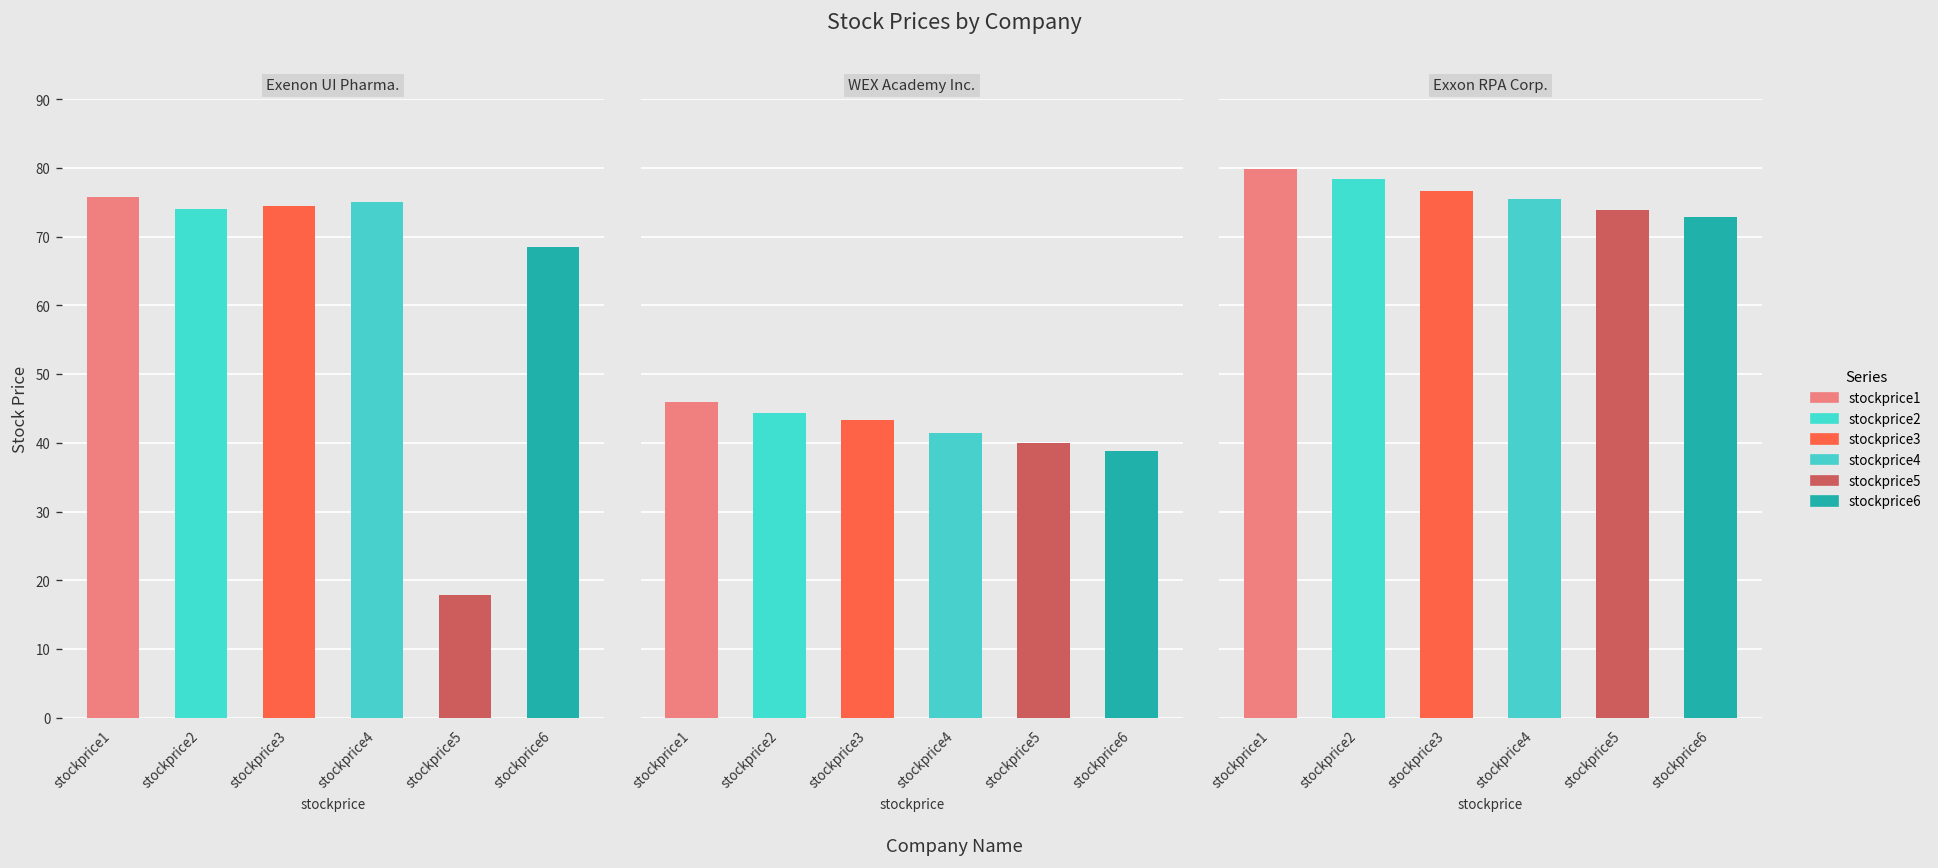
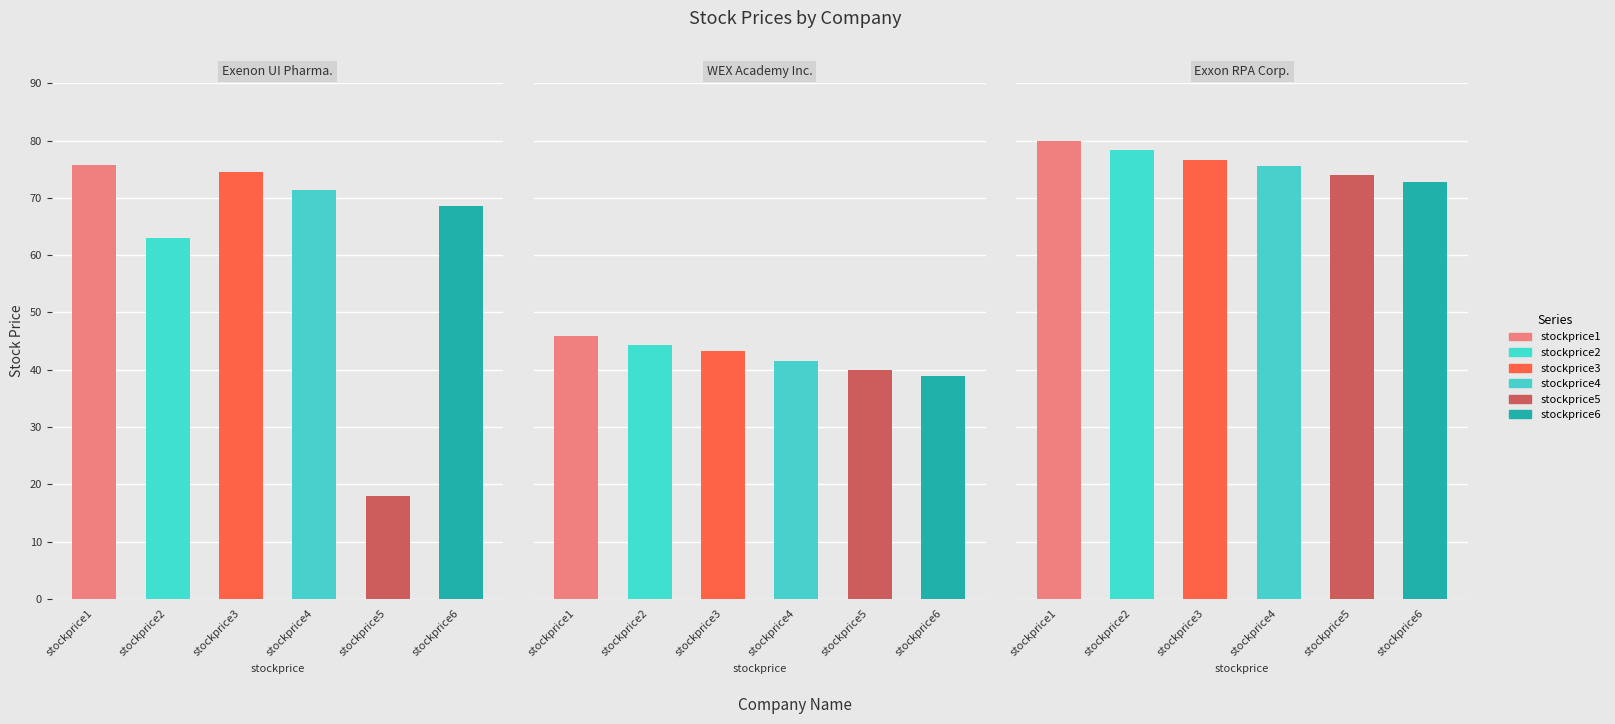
Exenon UI Pharma., stockprice2: 74 -> 63
Exenon UI Pharma., stockprice4: 75 -> 71
